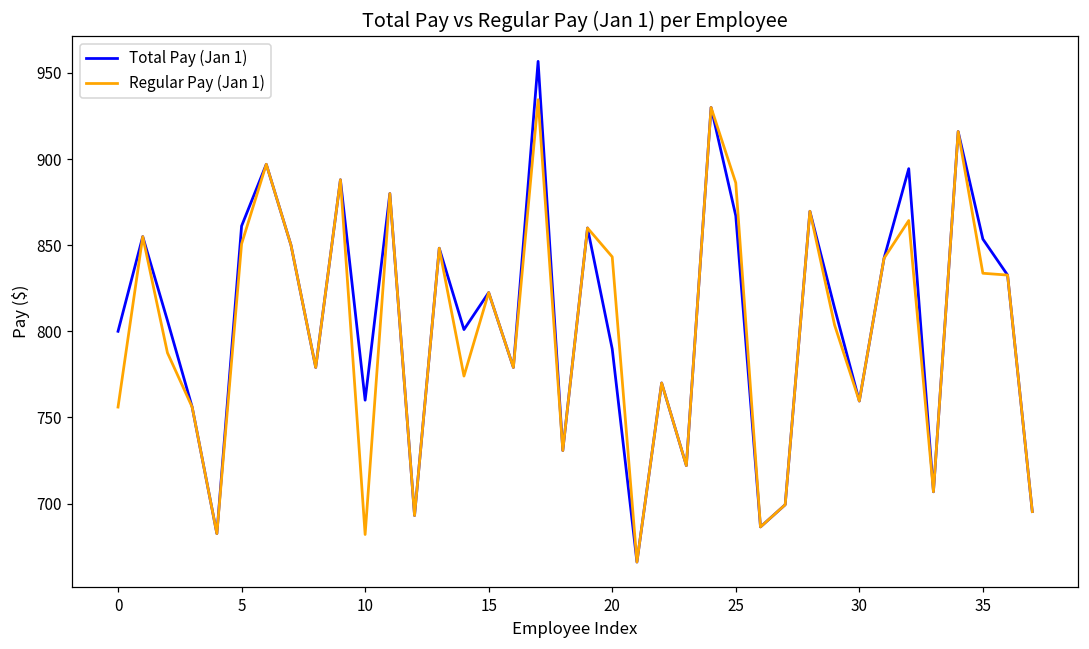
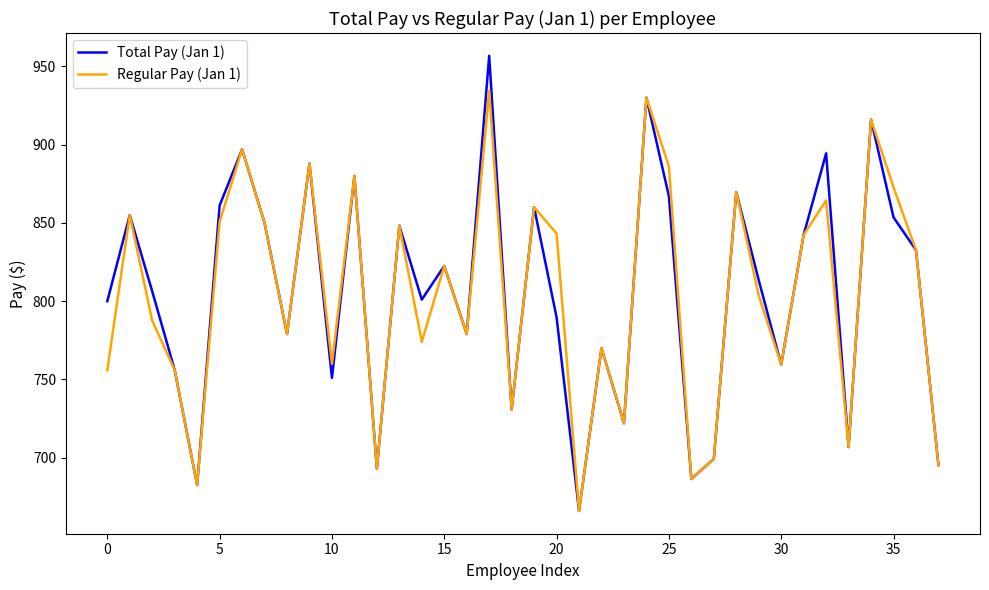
Total Pay (Jan 1), 10: 760 -> 751
Regular Pay (Jan 1), 10: 682 -> 760
Regular Pay (Jan 1), 35: 834 -> 873
